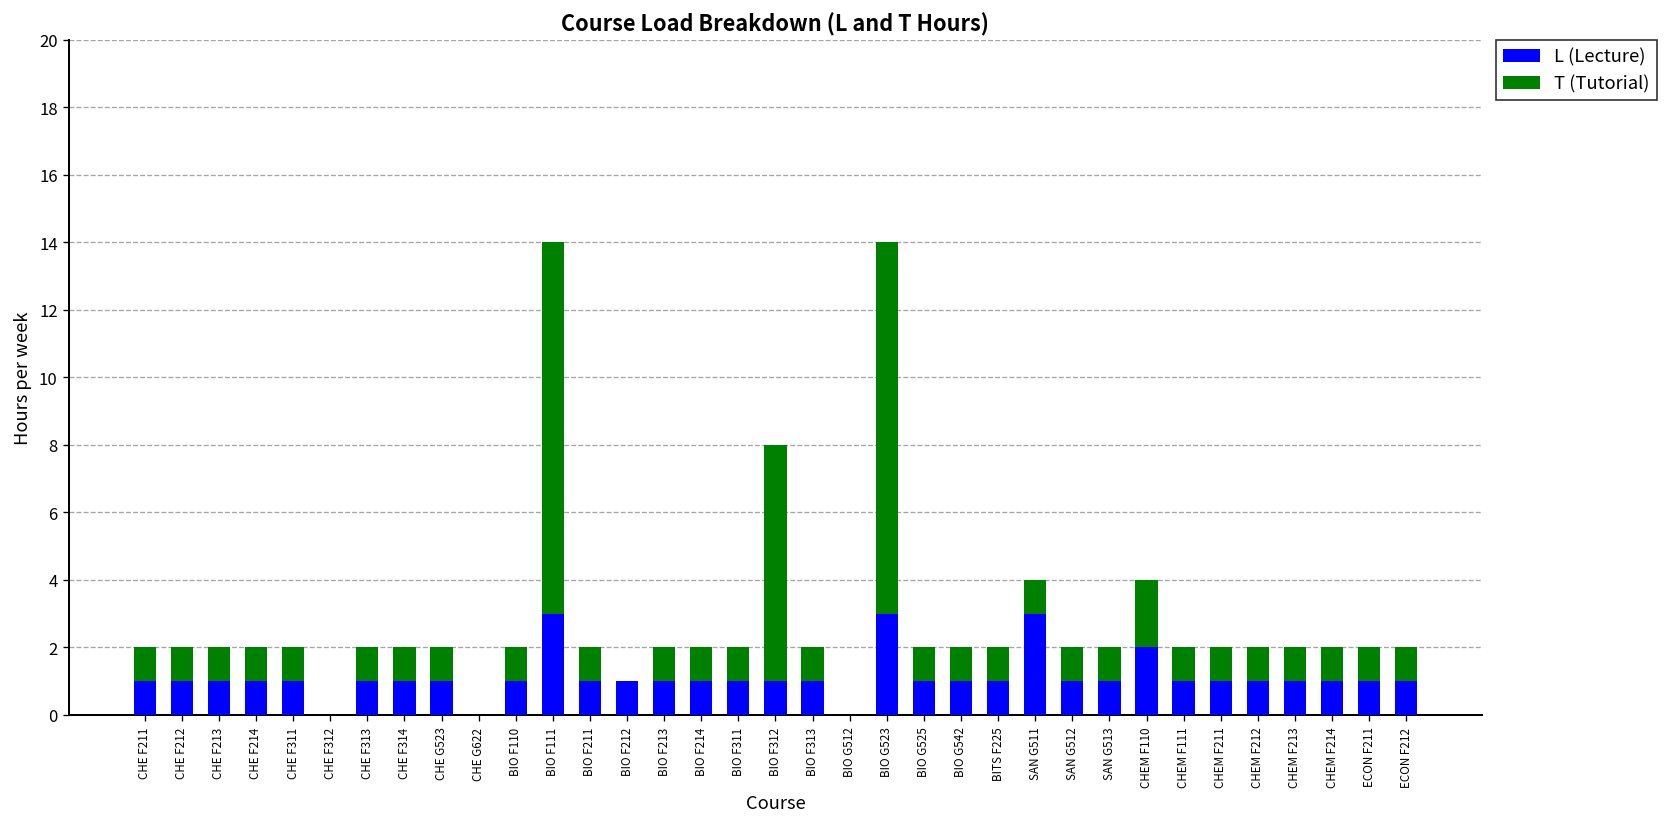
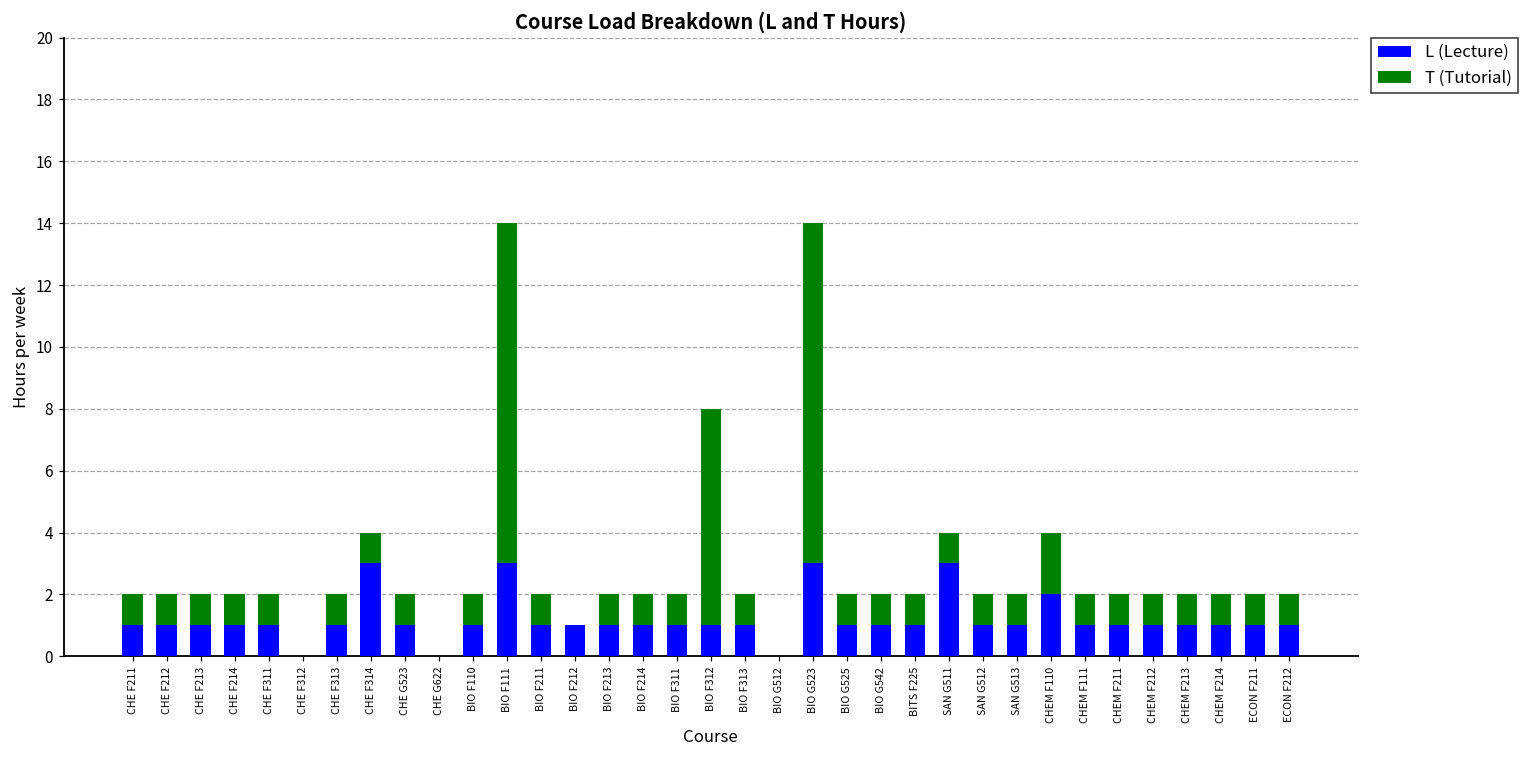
L (Lecture), CHE F314: 1 -> 3
